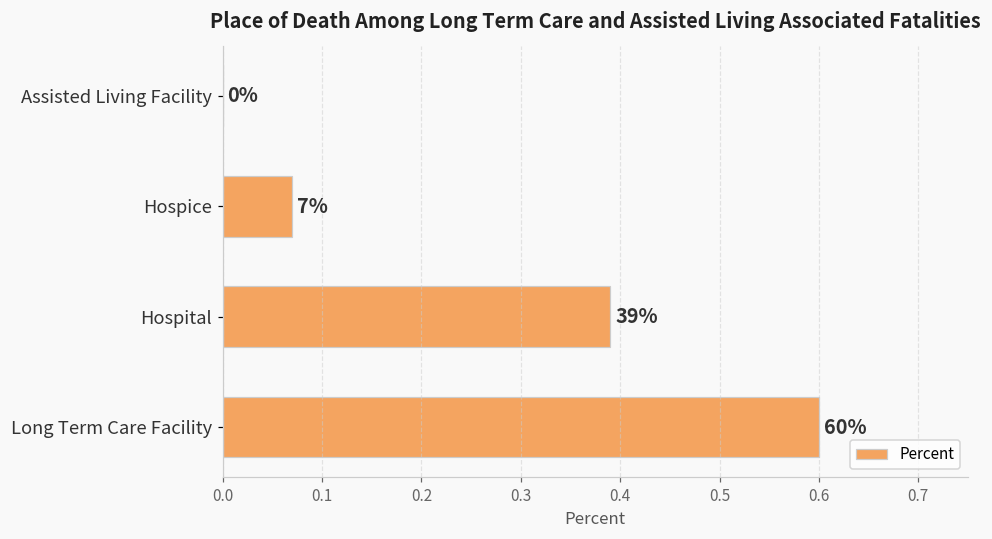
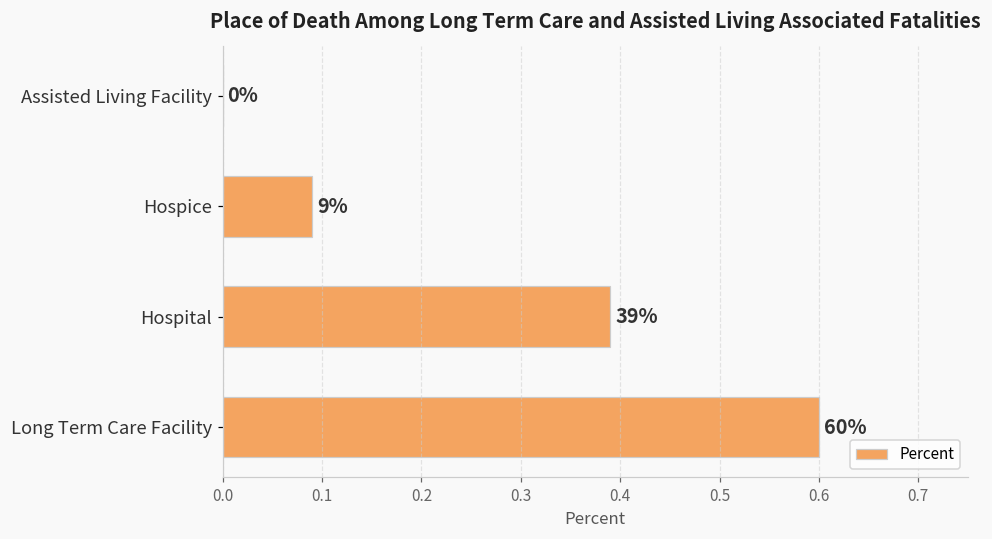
Hospice: 7% -> 9%
